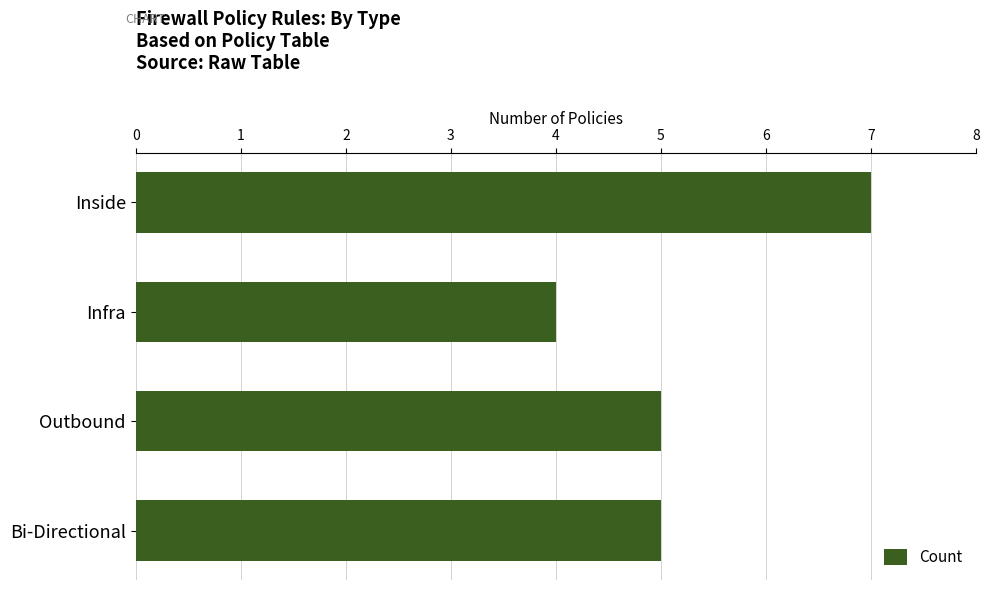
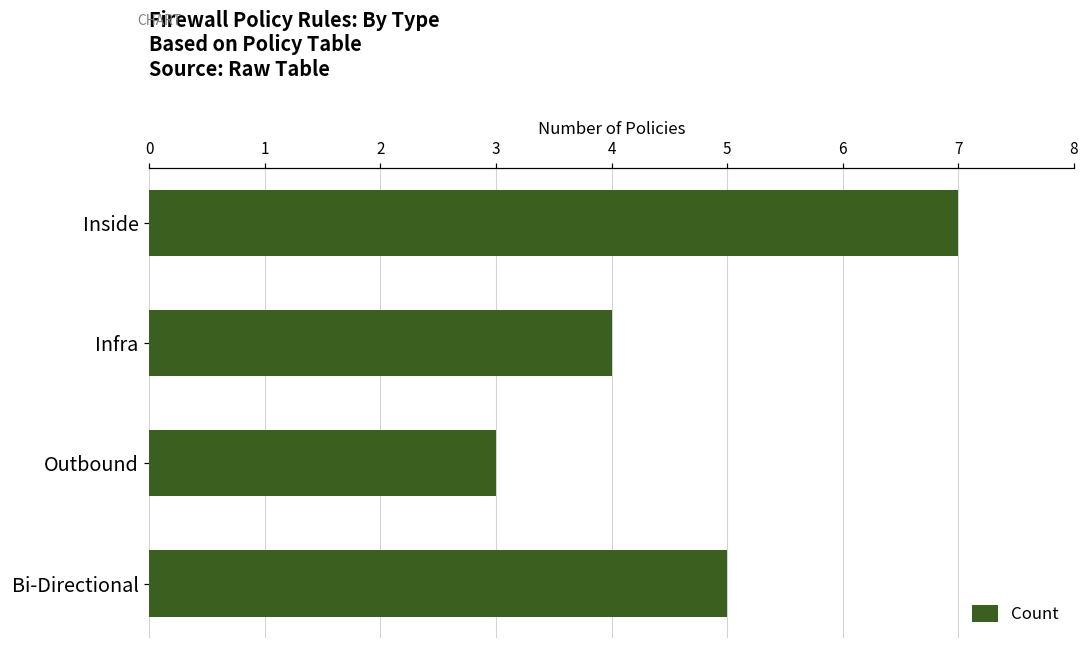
Outbound: 5 -> 3
